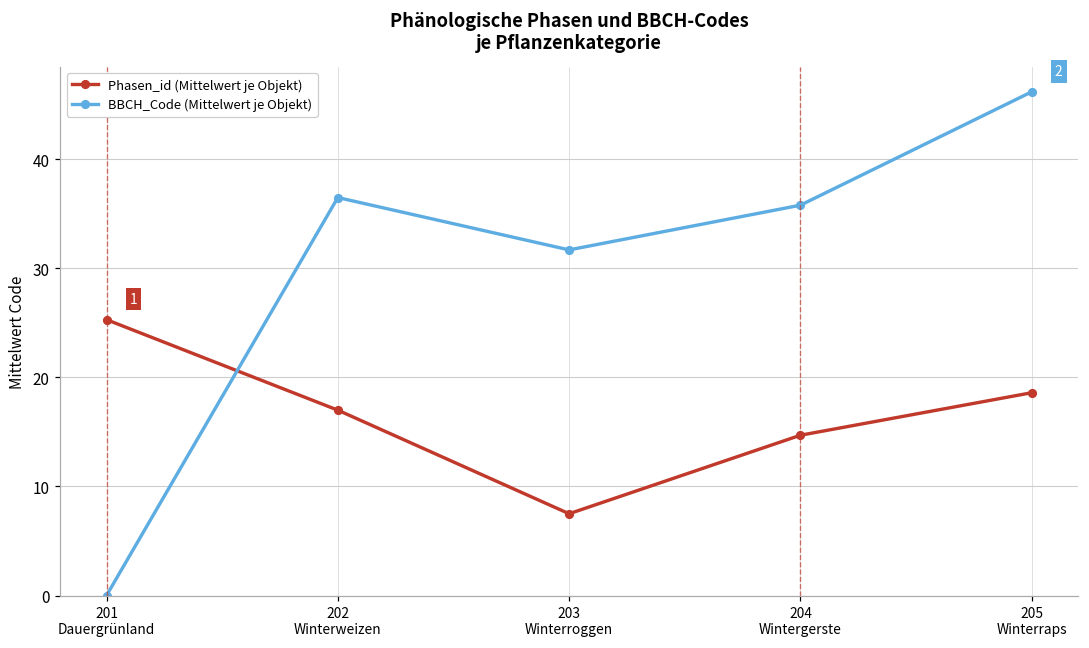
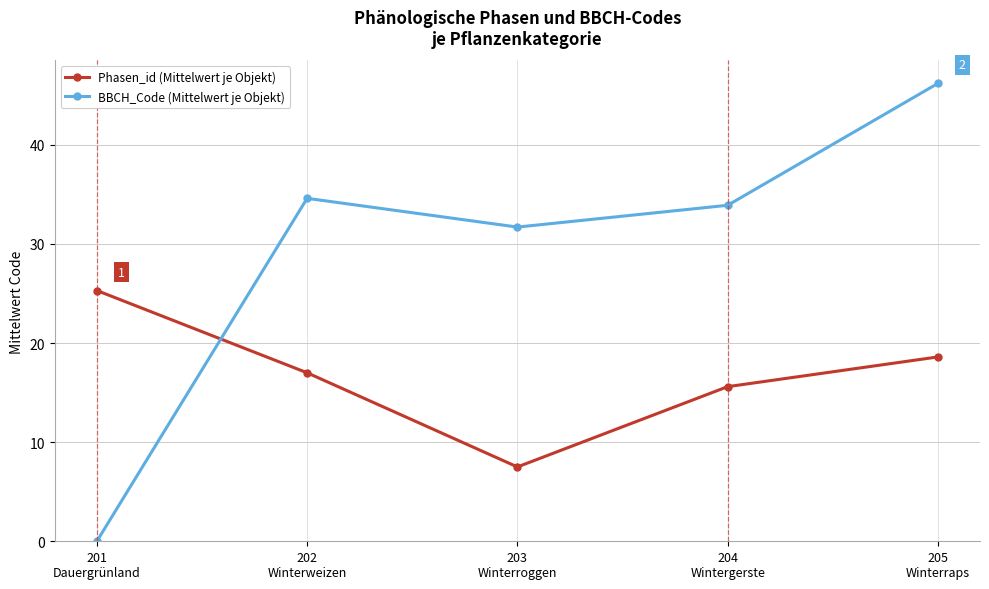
BBCH_Code (Mittelwert je Objekt), 202 Winterweizen: 37 -> 35
Phasen_id (Mittelwert je Objekt), 204 Wintergerste: 15 -> 16
BBCH_Code (Mittelwert je Objekt), 204 Wintergerste: 36 -> 34
